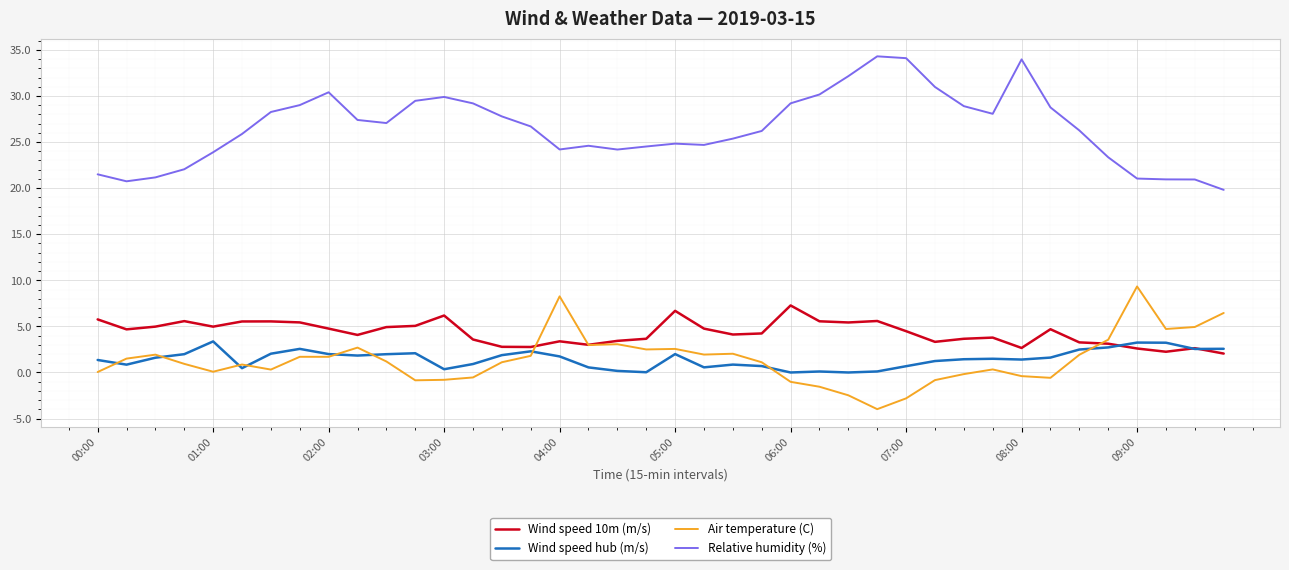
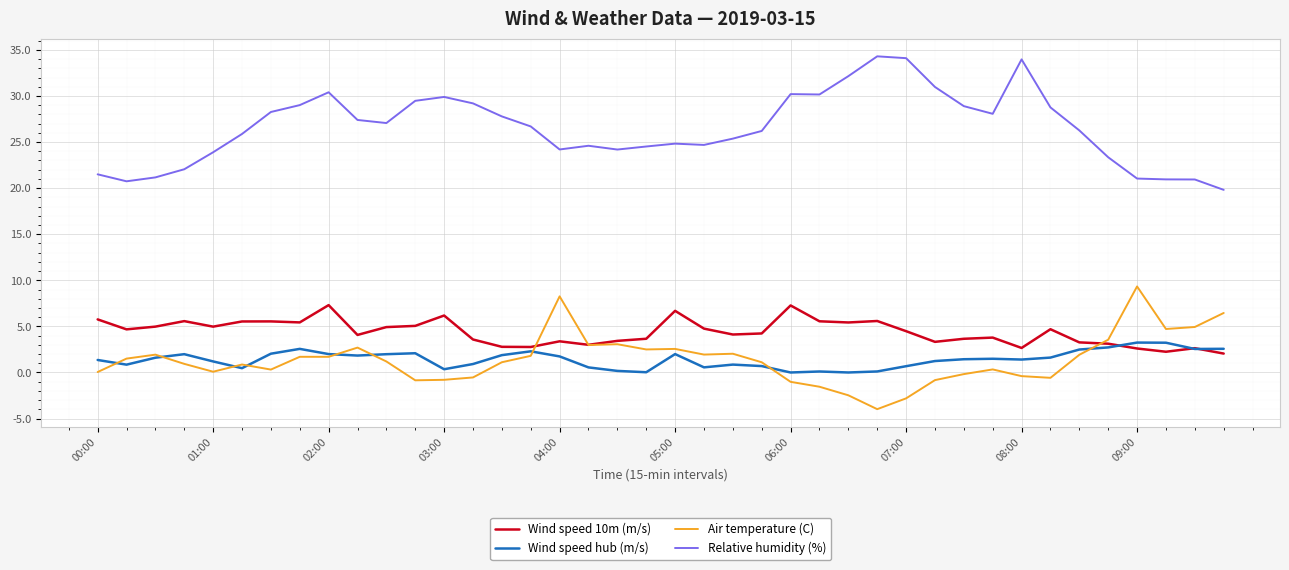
Wind speed hub (m/s), 01:00: 3 -> 1
Wind speed 10m (m/s), 02:00: 5 -> 7
Relative humidity (%), 06:00: 29 -> 30
